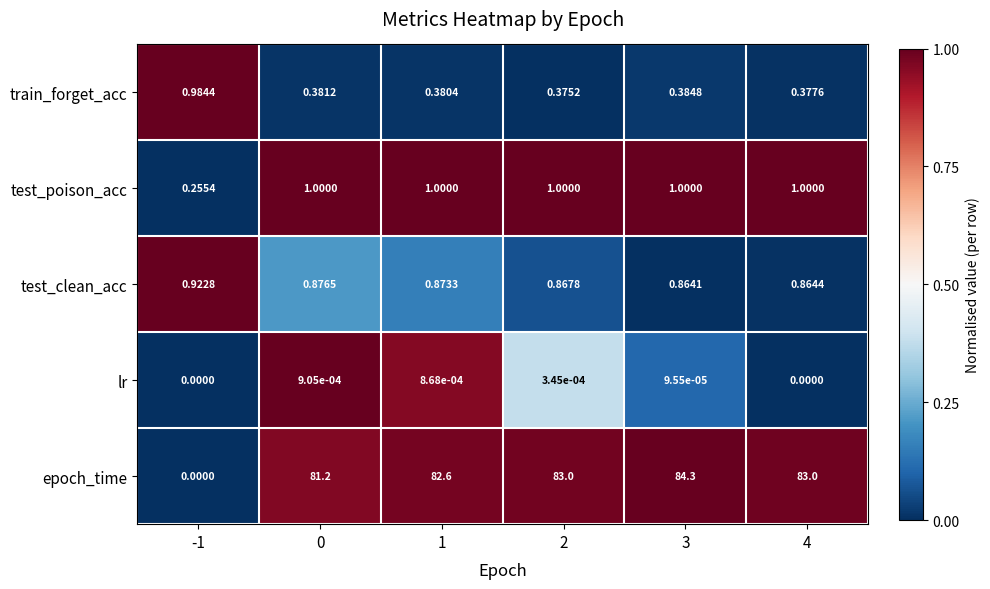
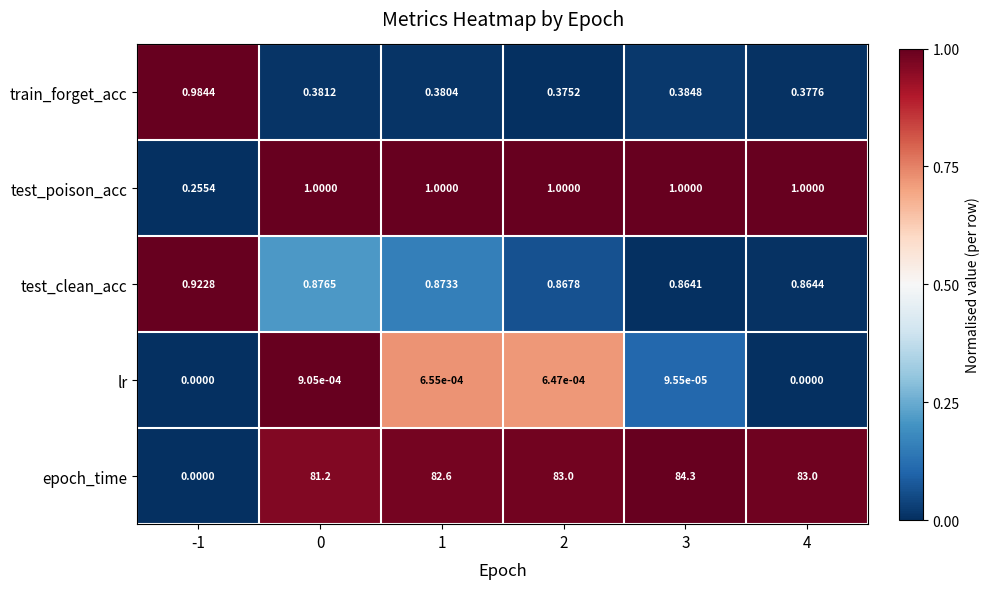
lr, 1: 8.68e-04 -> 6.55e-04
lr, 2: 3.45e-04 -> 6.47e-04
